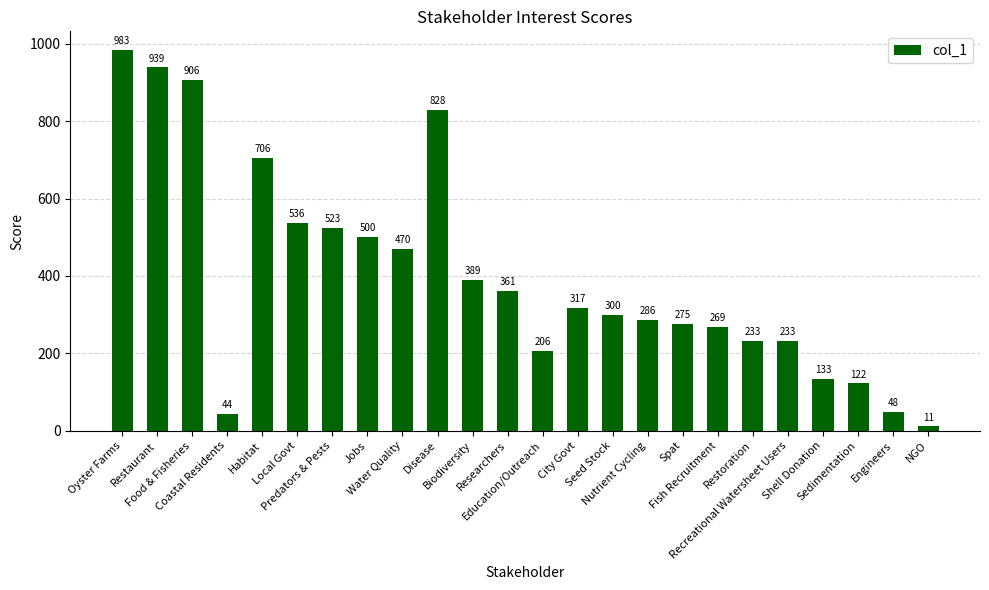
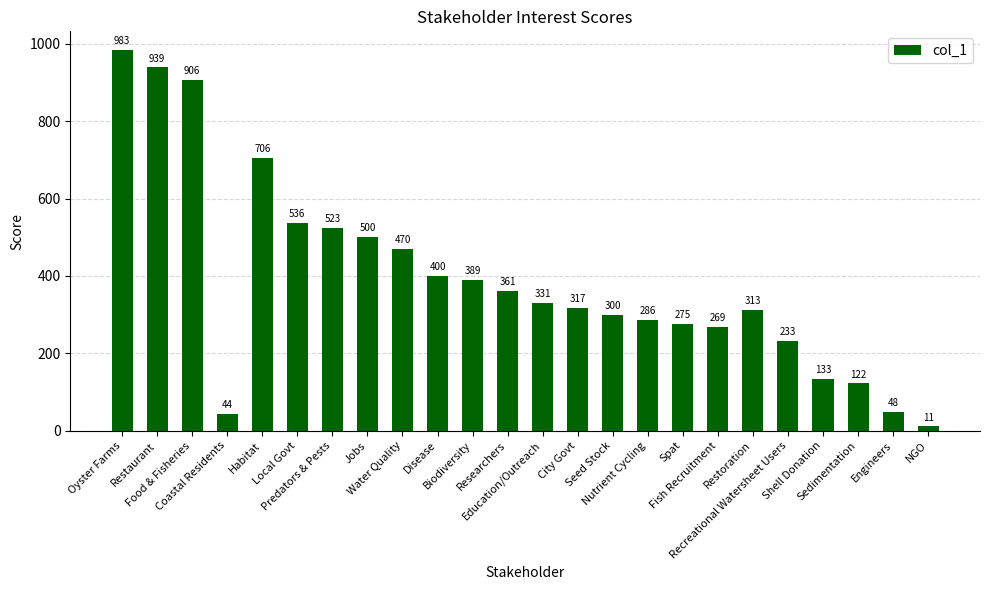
Disease: 828 -> 400
Education/Outreach: 206 -> 331
Restoration: 233 -> 313
